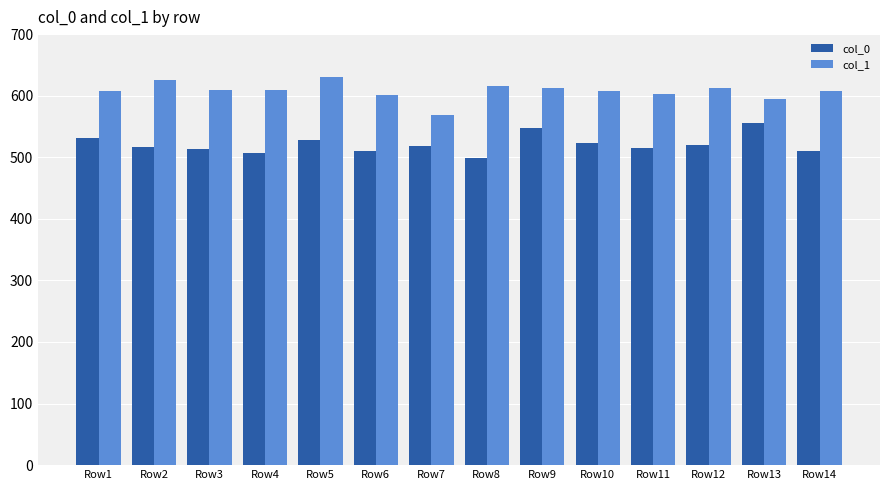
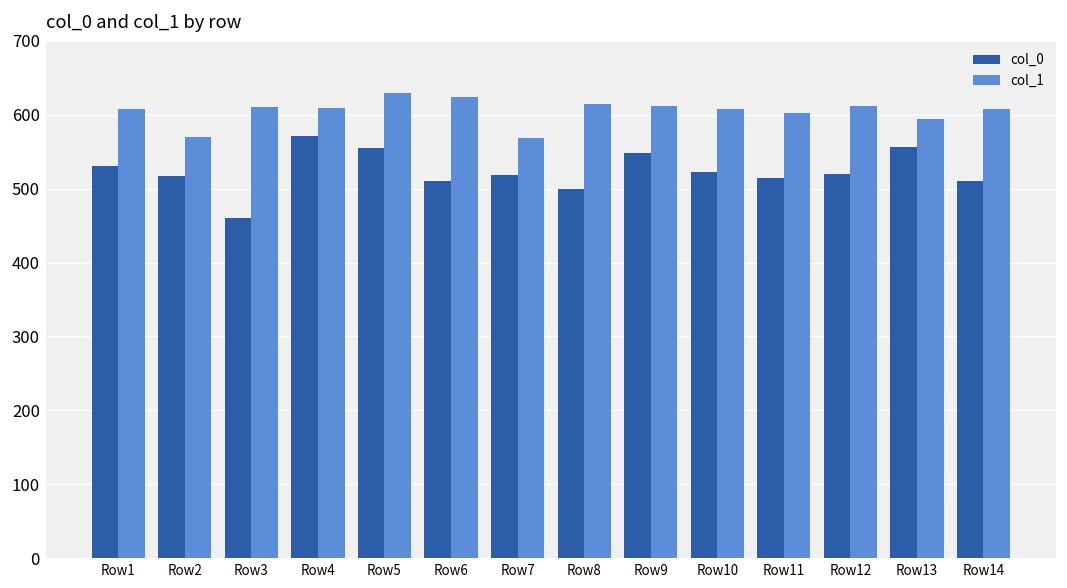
col_1, Row2: 630 -> 570
col_0, Row3: 510 -> 460
col_0, Row4: 510 -> 570
col_0, Row5: 530 -> 560
col_1, Row6: 600 -> 620
